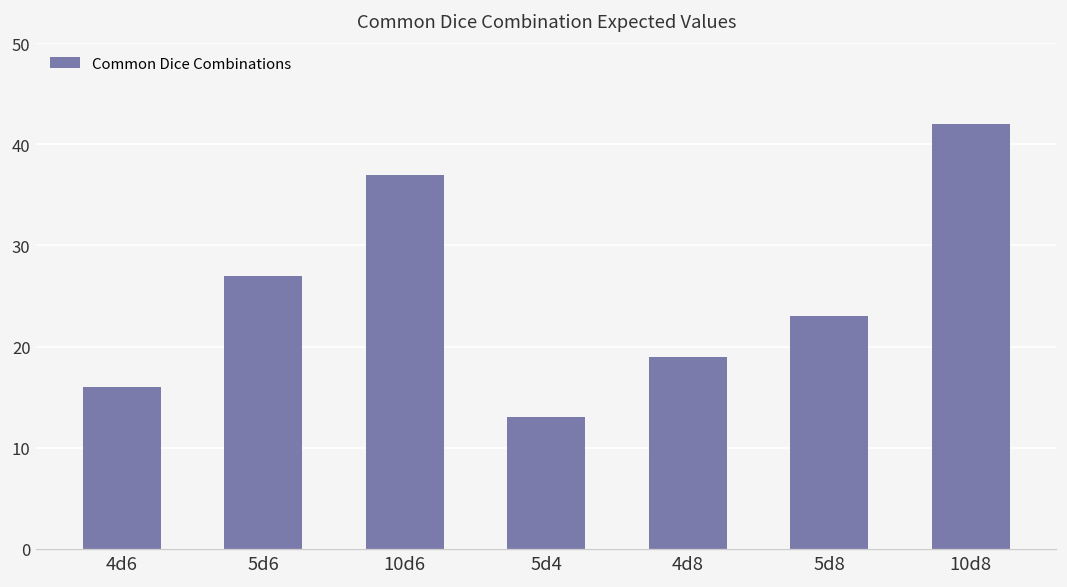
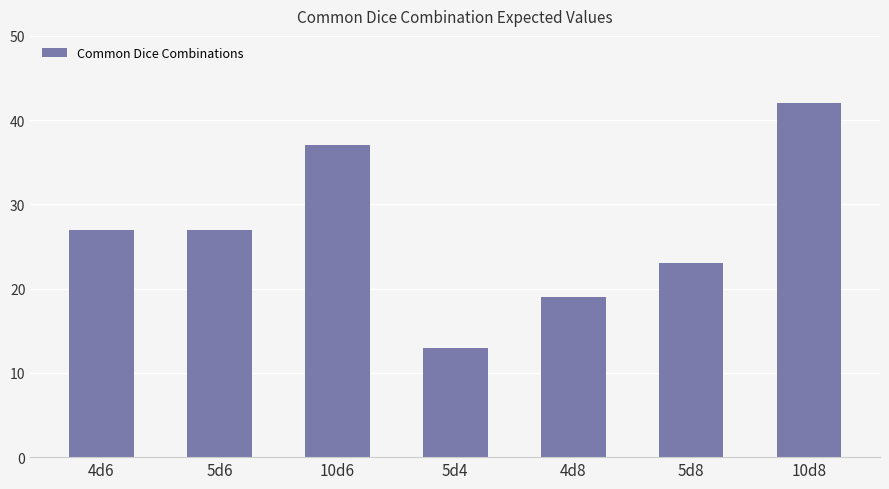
4d6: 16 -> 27
